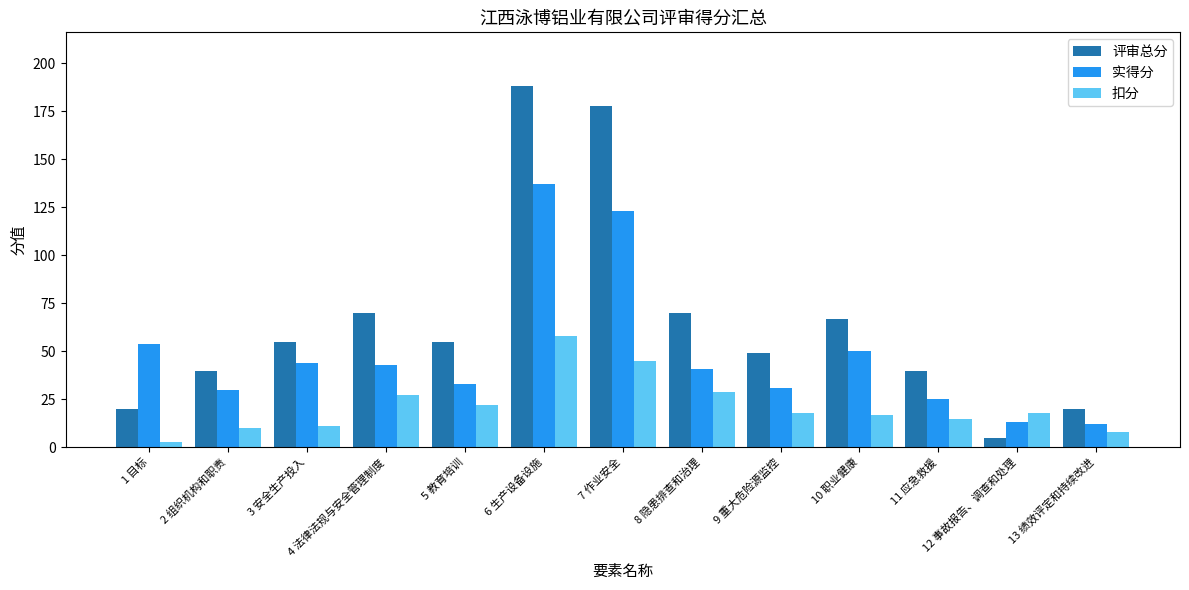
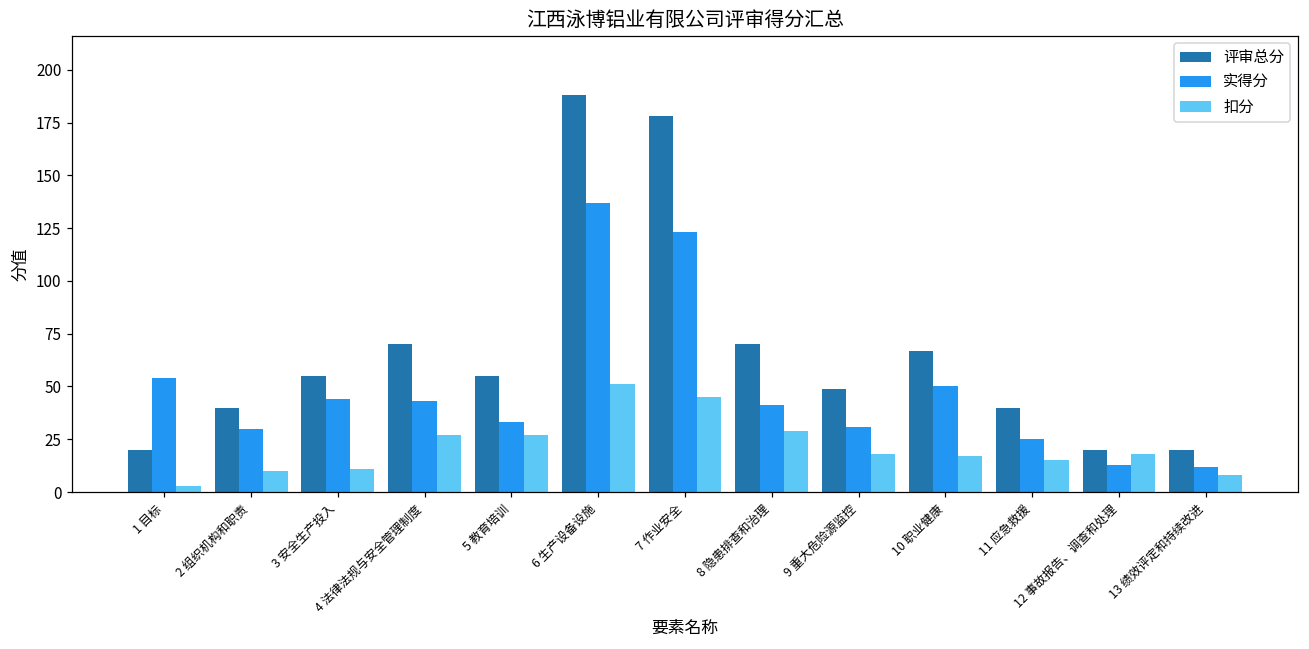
扣分, 5 教育培训: 22 -> 27
扣分, 6 生产设备设施: 58 -> 51
评审总分, 12 事故报告、调查和处理: 5 -> 20
